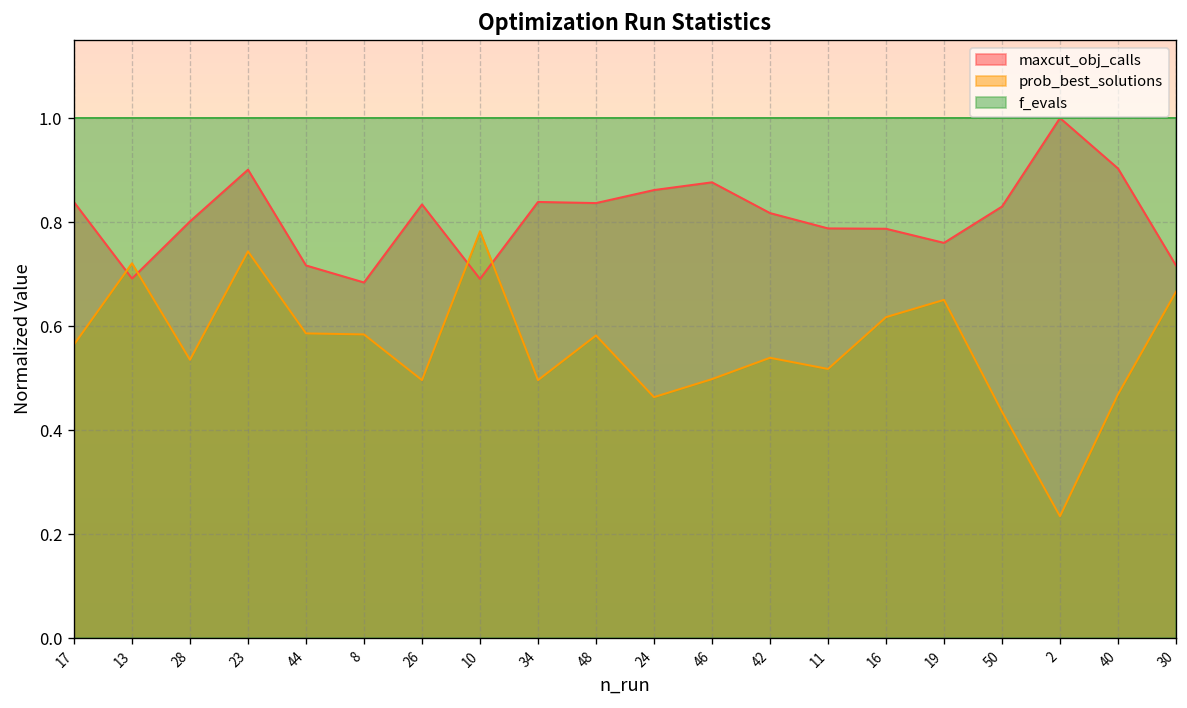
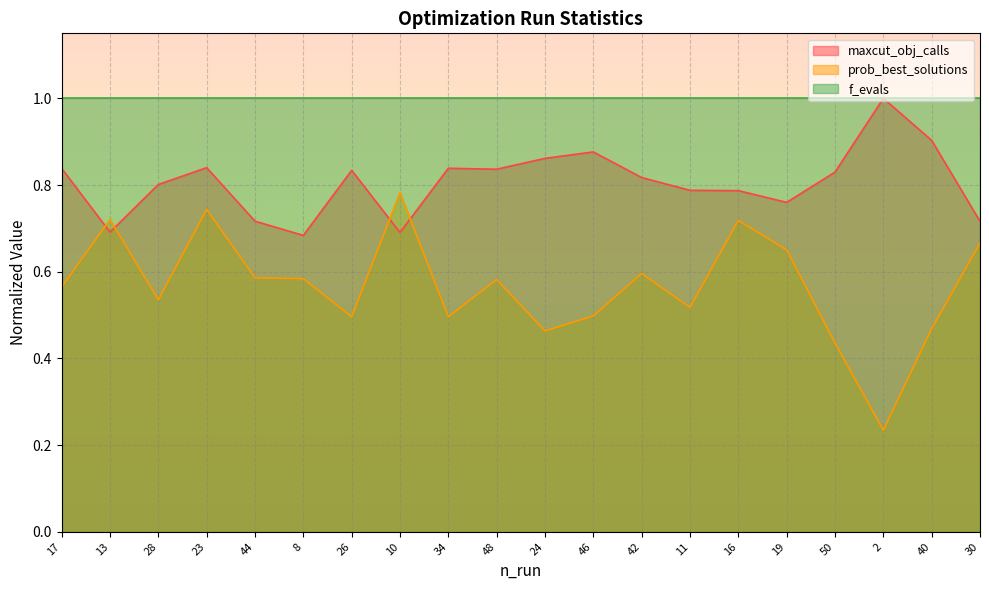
maxcut_obj_calls, 23: 0.90 -> 0.84
prob_best_solutions, 42: 0.54 -> 0.60
prob_best_solutions, 16: 0.62 -> 0.72
